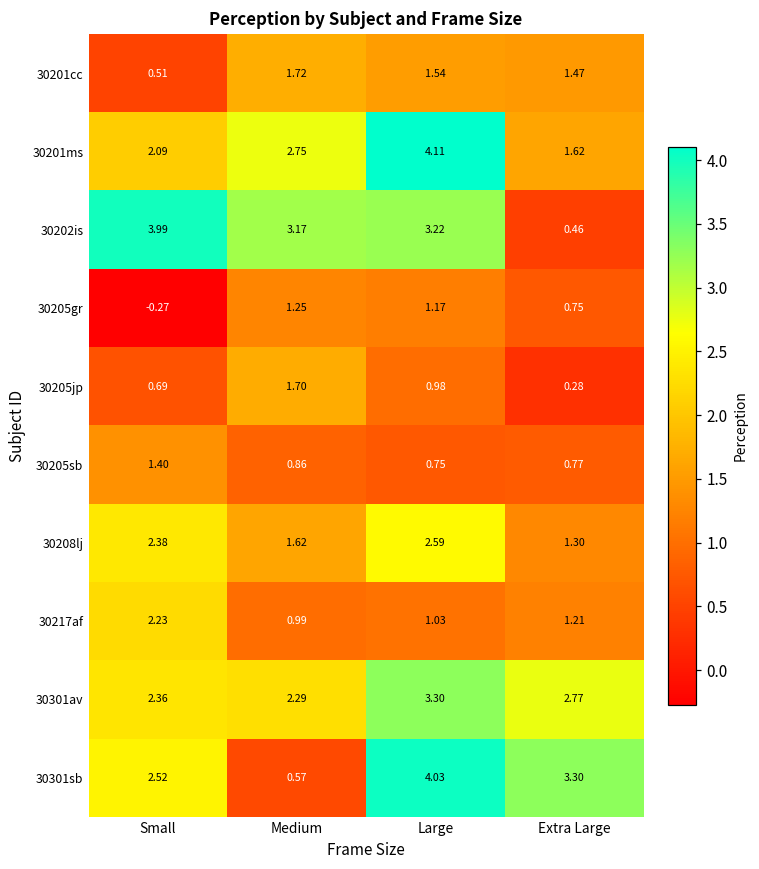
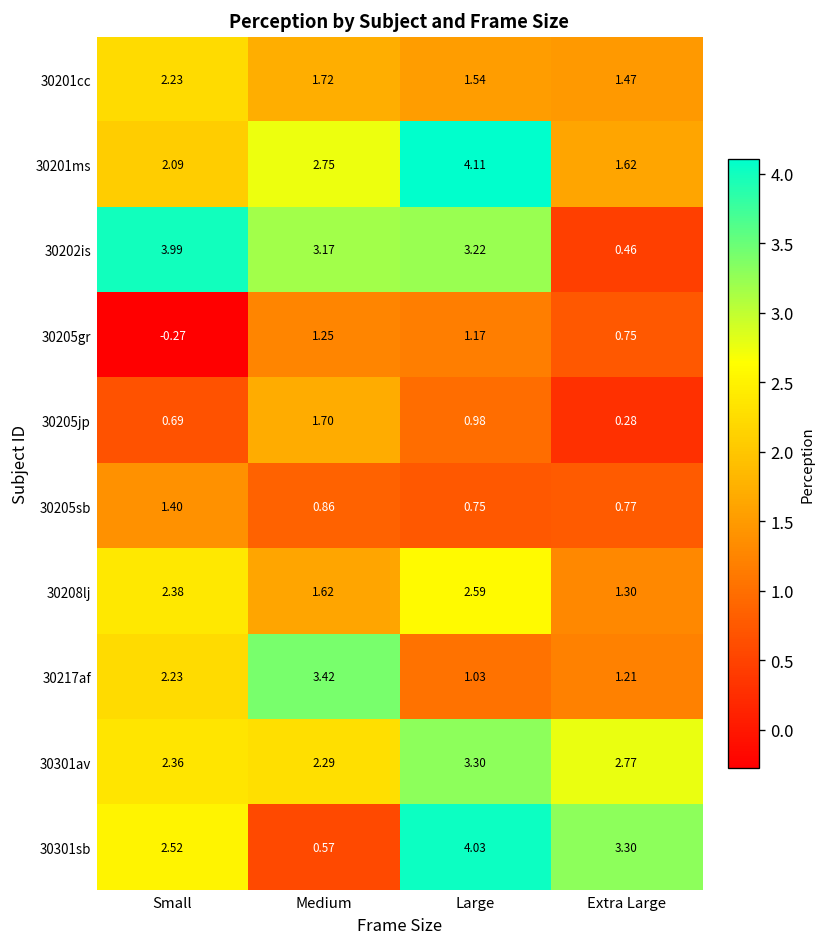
30201cc, Small: 0.51 -> 2.23
30217af, Medium: 0.99 -> 3.42
